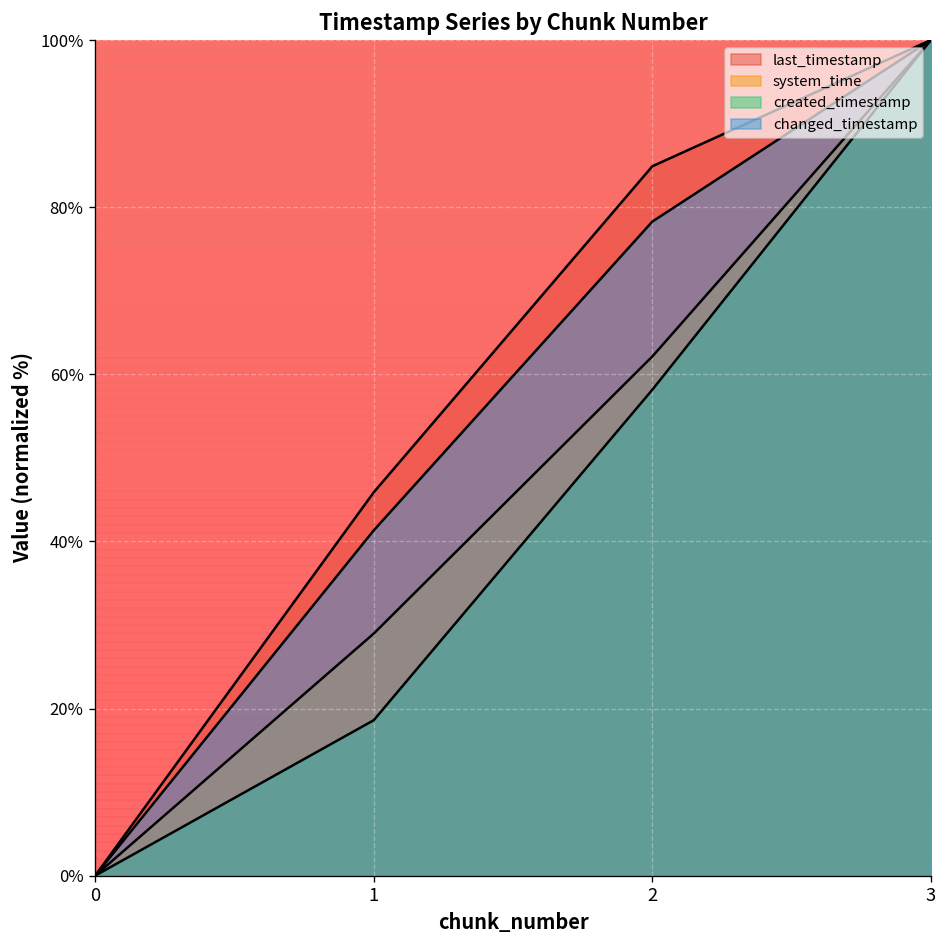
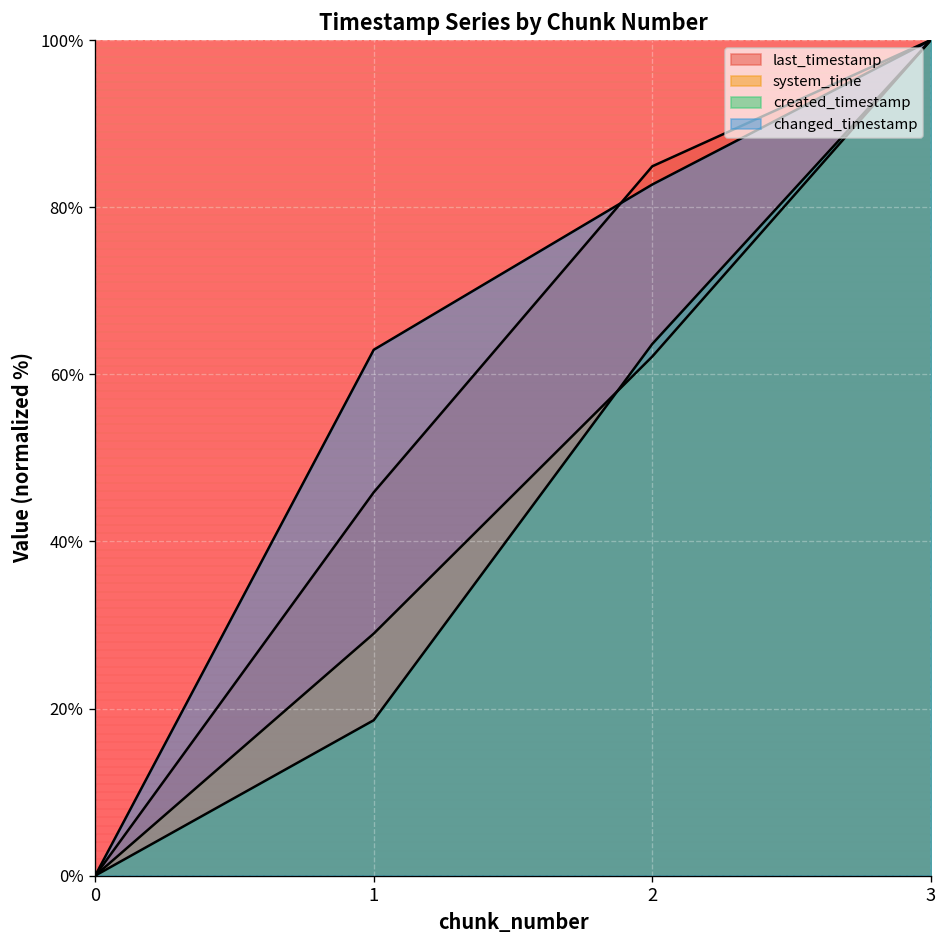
changed_timestamp, 1: 41% -> 63%
created_timestamp, 2: 58% -> 64%
changed_timestamp, 2: 78% -> 83%
